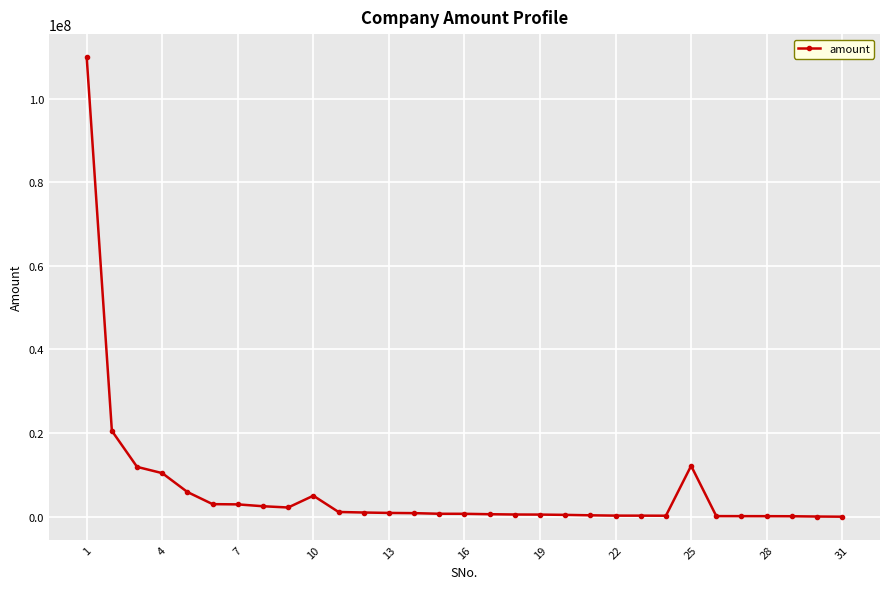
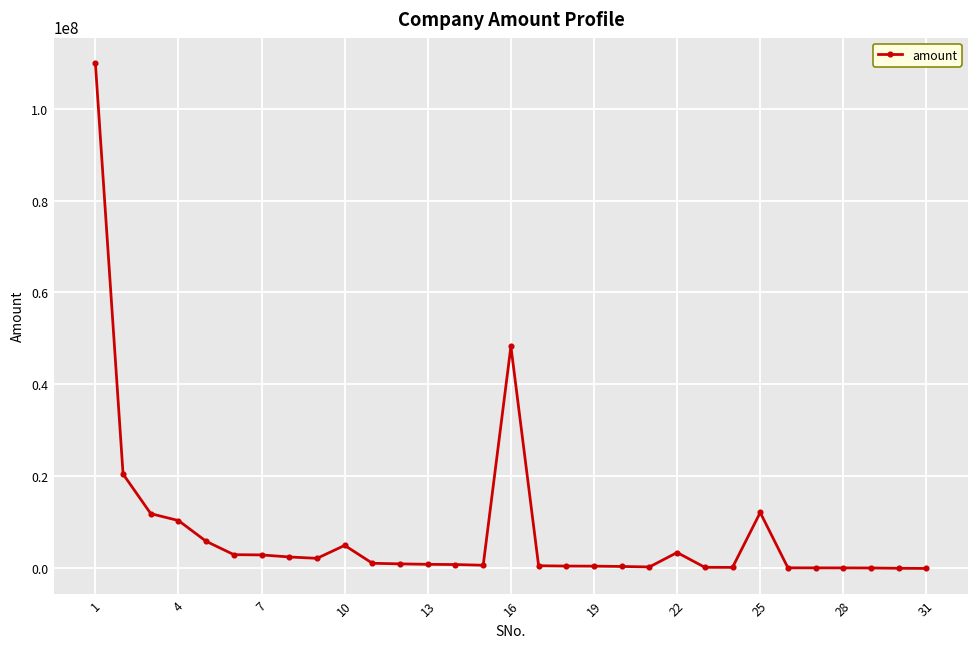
16: 1000000 -> 48000000
22: 0 -> 3000000
